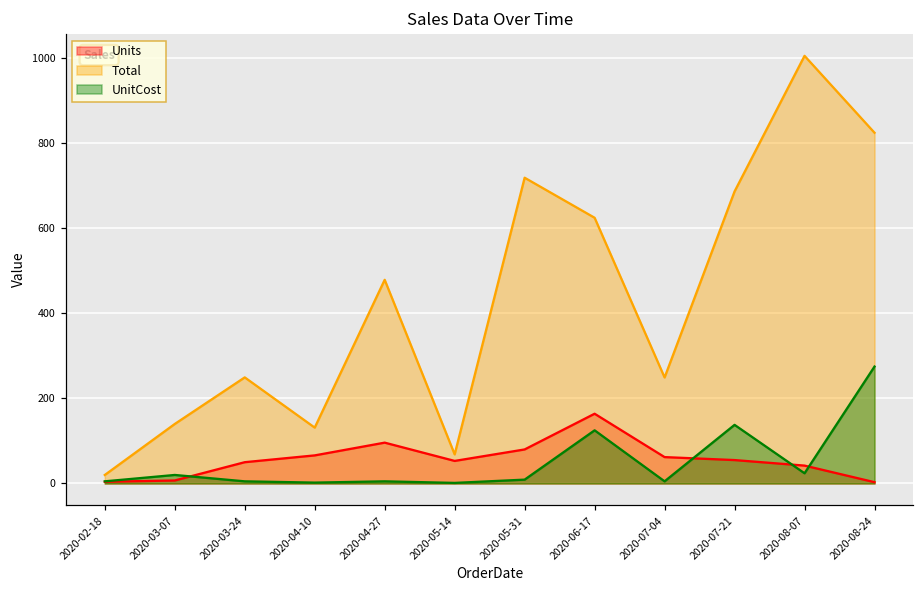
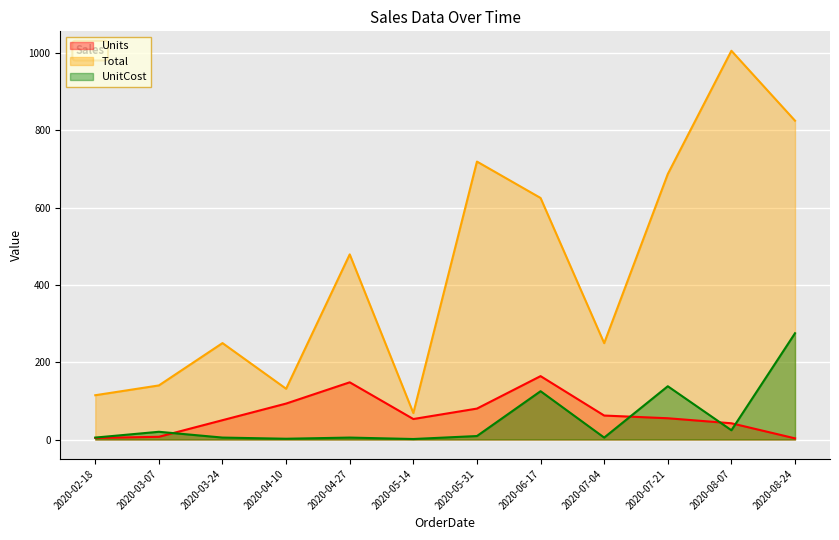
Total, 2020-02-18: 20 -> 110
Units, 2020-04-10: 70 -> 90
Units, 2020-04-27: 100 -> 150
